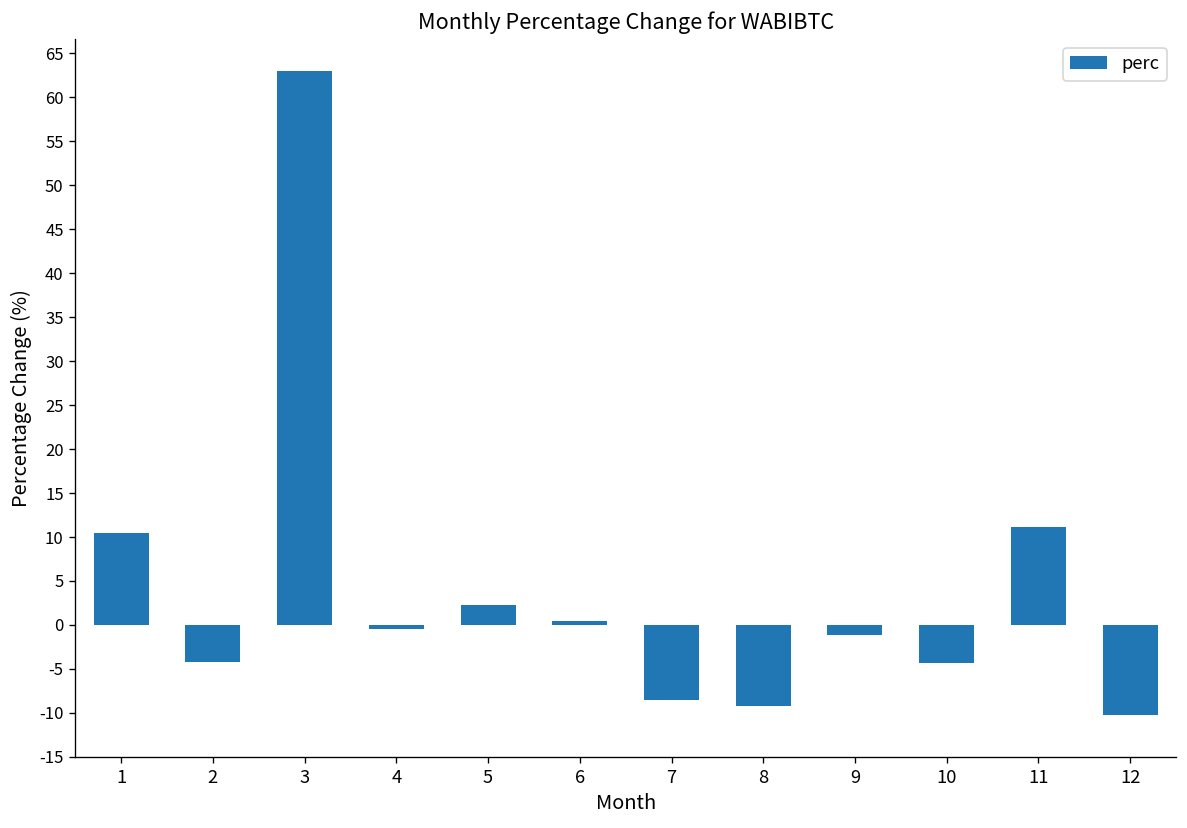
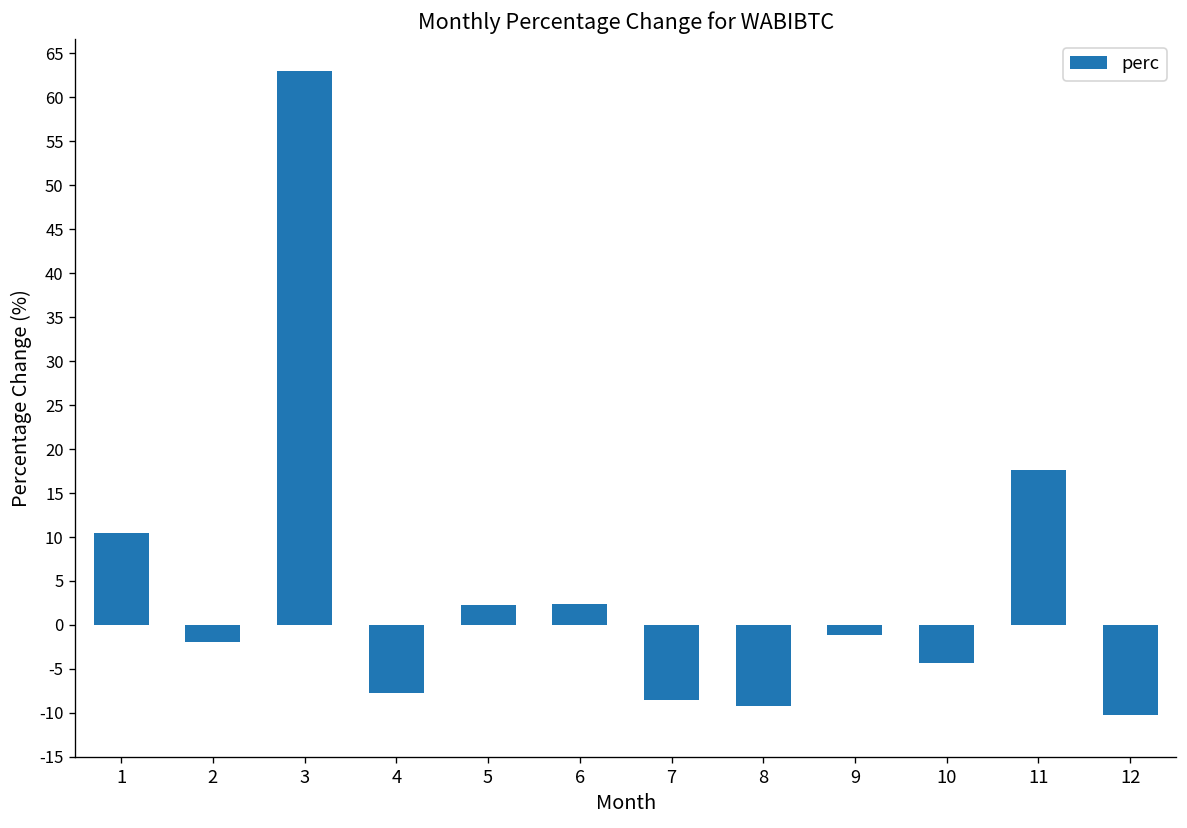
2: -4 -> -2
4: -1 -> -8
6: 0 -> 2
11: 11 -> 18
